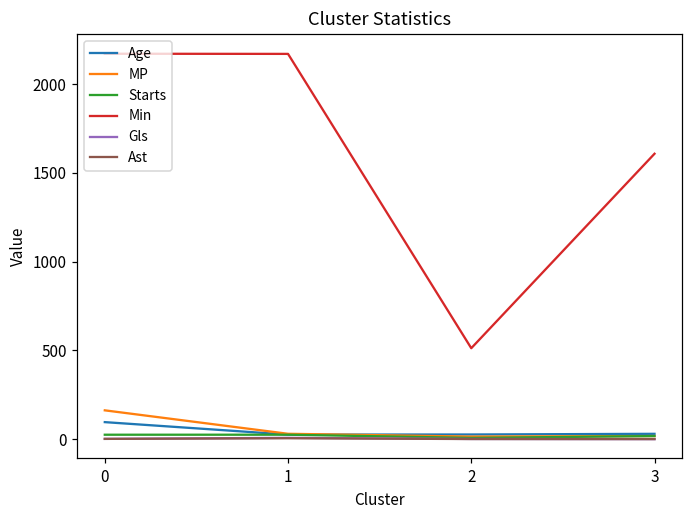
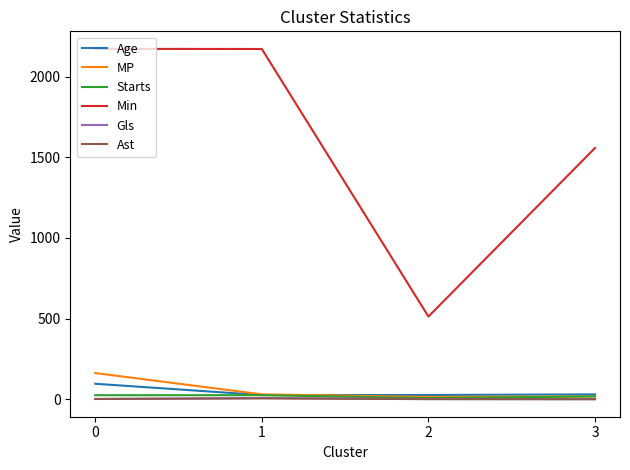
Min, 3: 1610 -> 1560
